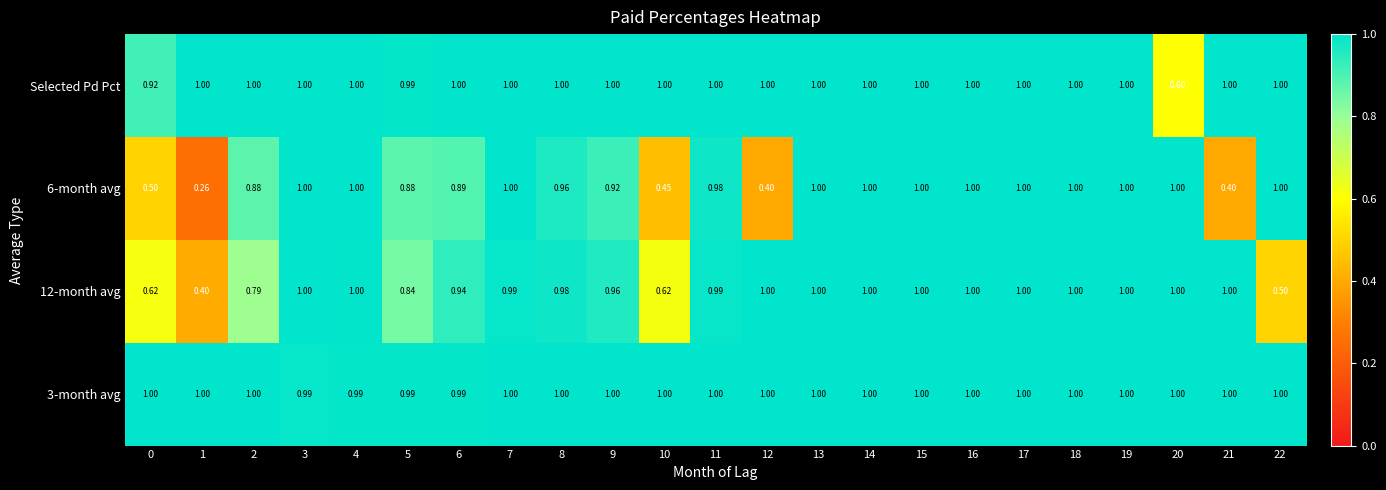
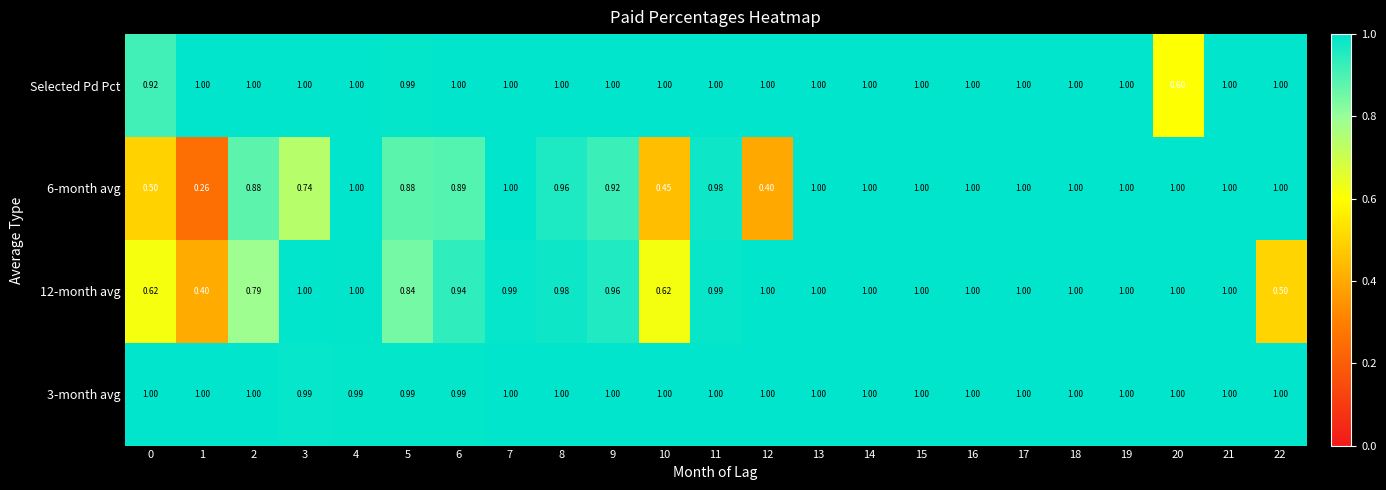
6-month avg, 3: 1.00 -> 0.74
6-month avg, 21: 0.40 -> 1.00
